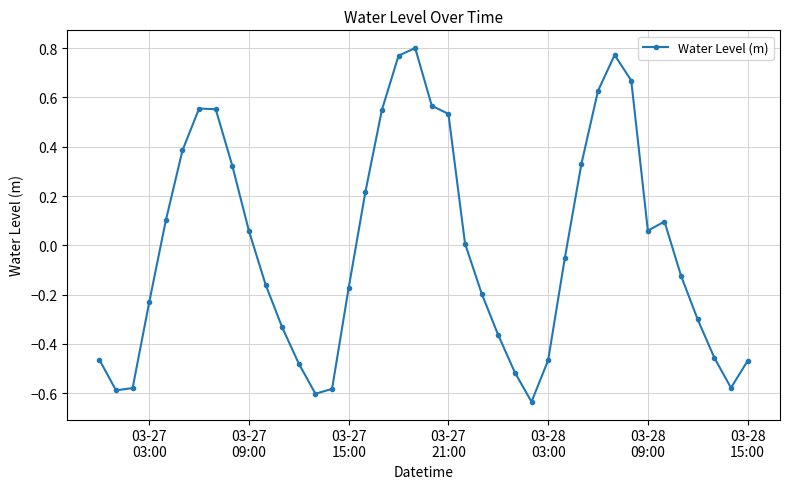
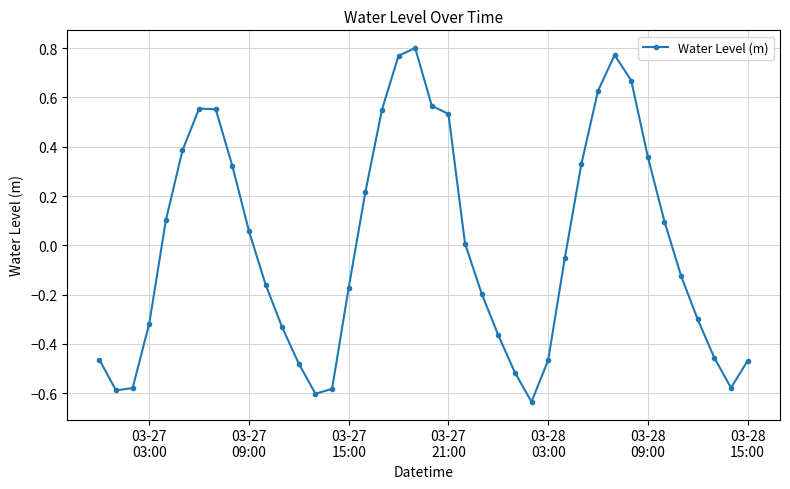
03-27 03:00: -0.23 -> -0.32
03-28 09:00: 0.06 -> 0.36
